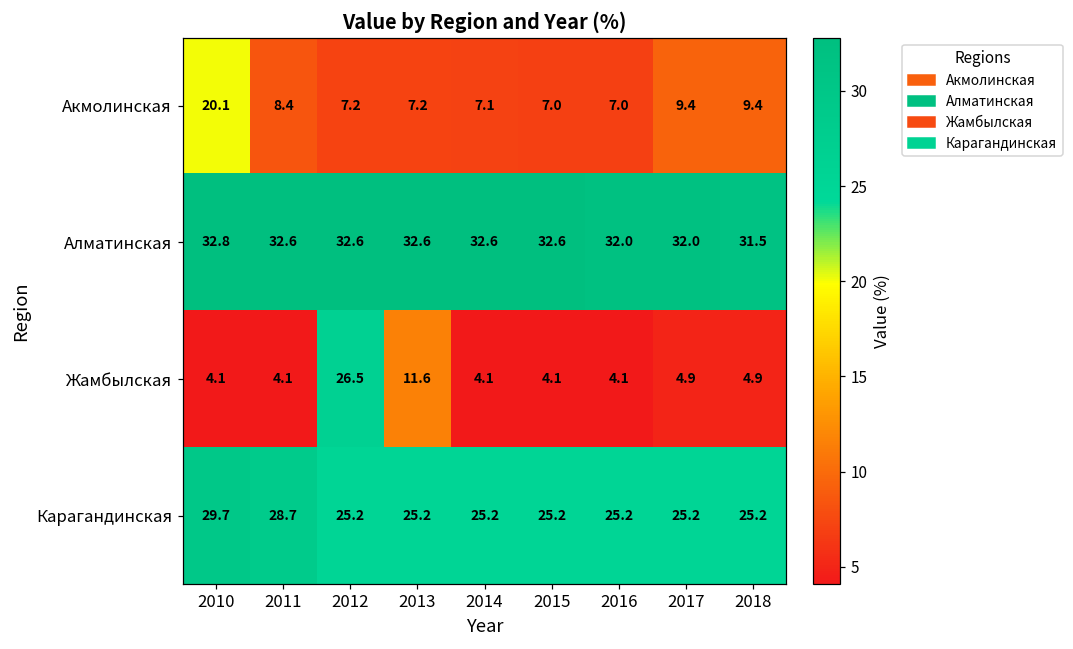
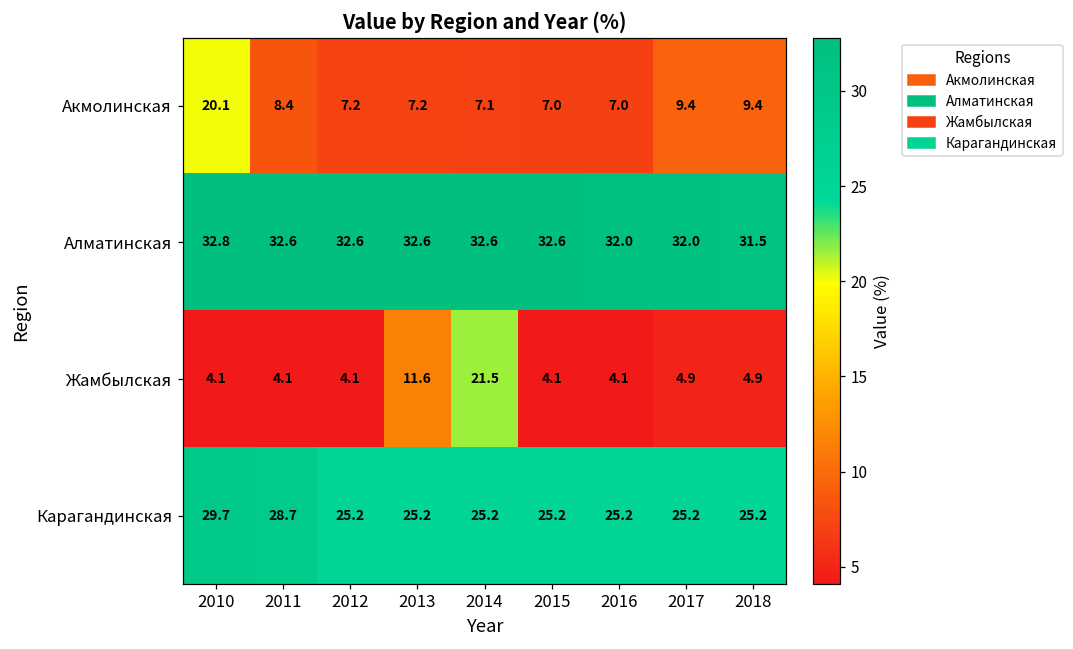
Жамбылская, 2012: 26.5 -> 4.1
Жамбылская, 2014: 4.1 -> 21.5
